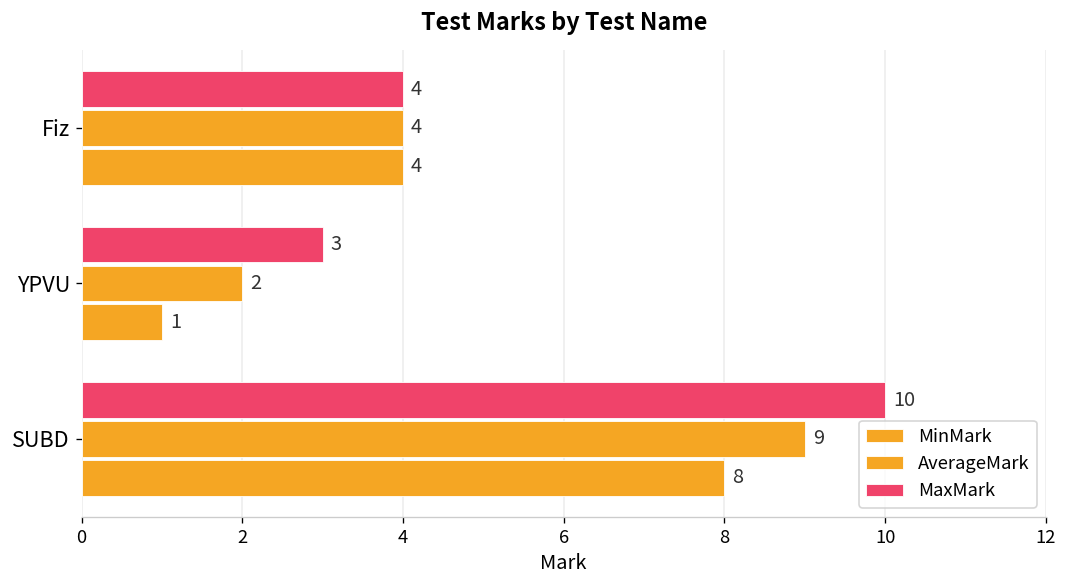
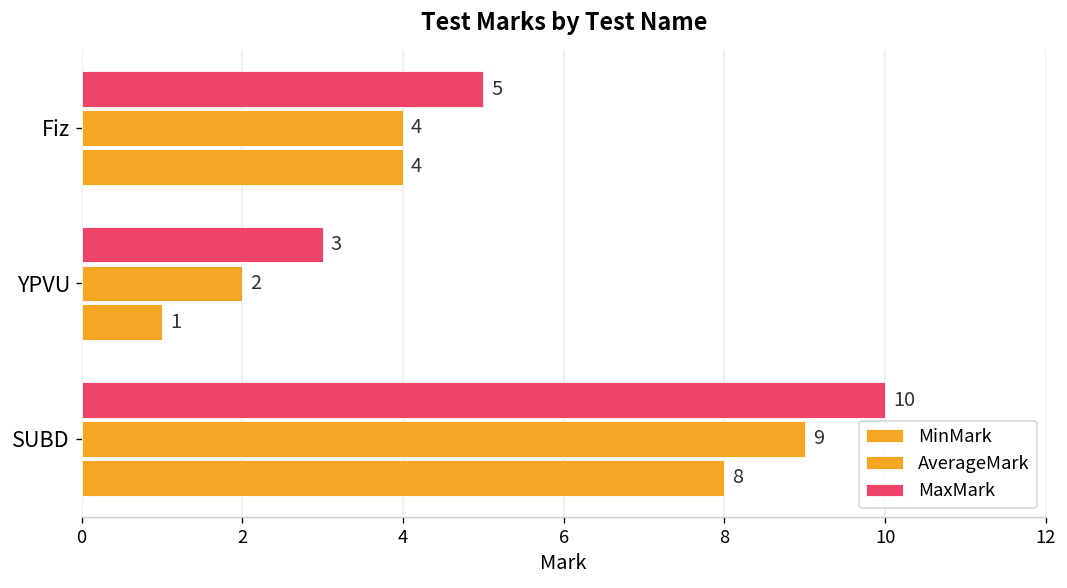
MaxMark, Fiz: 4 -> 5
